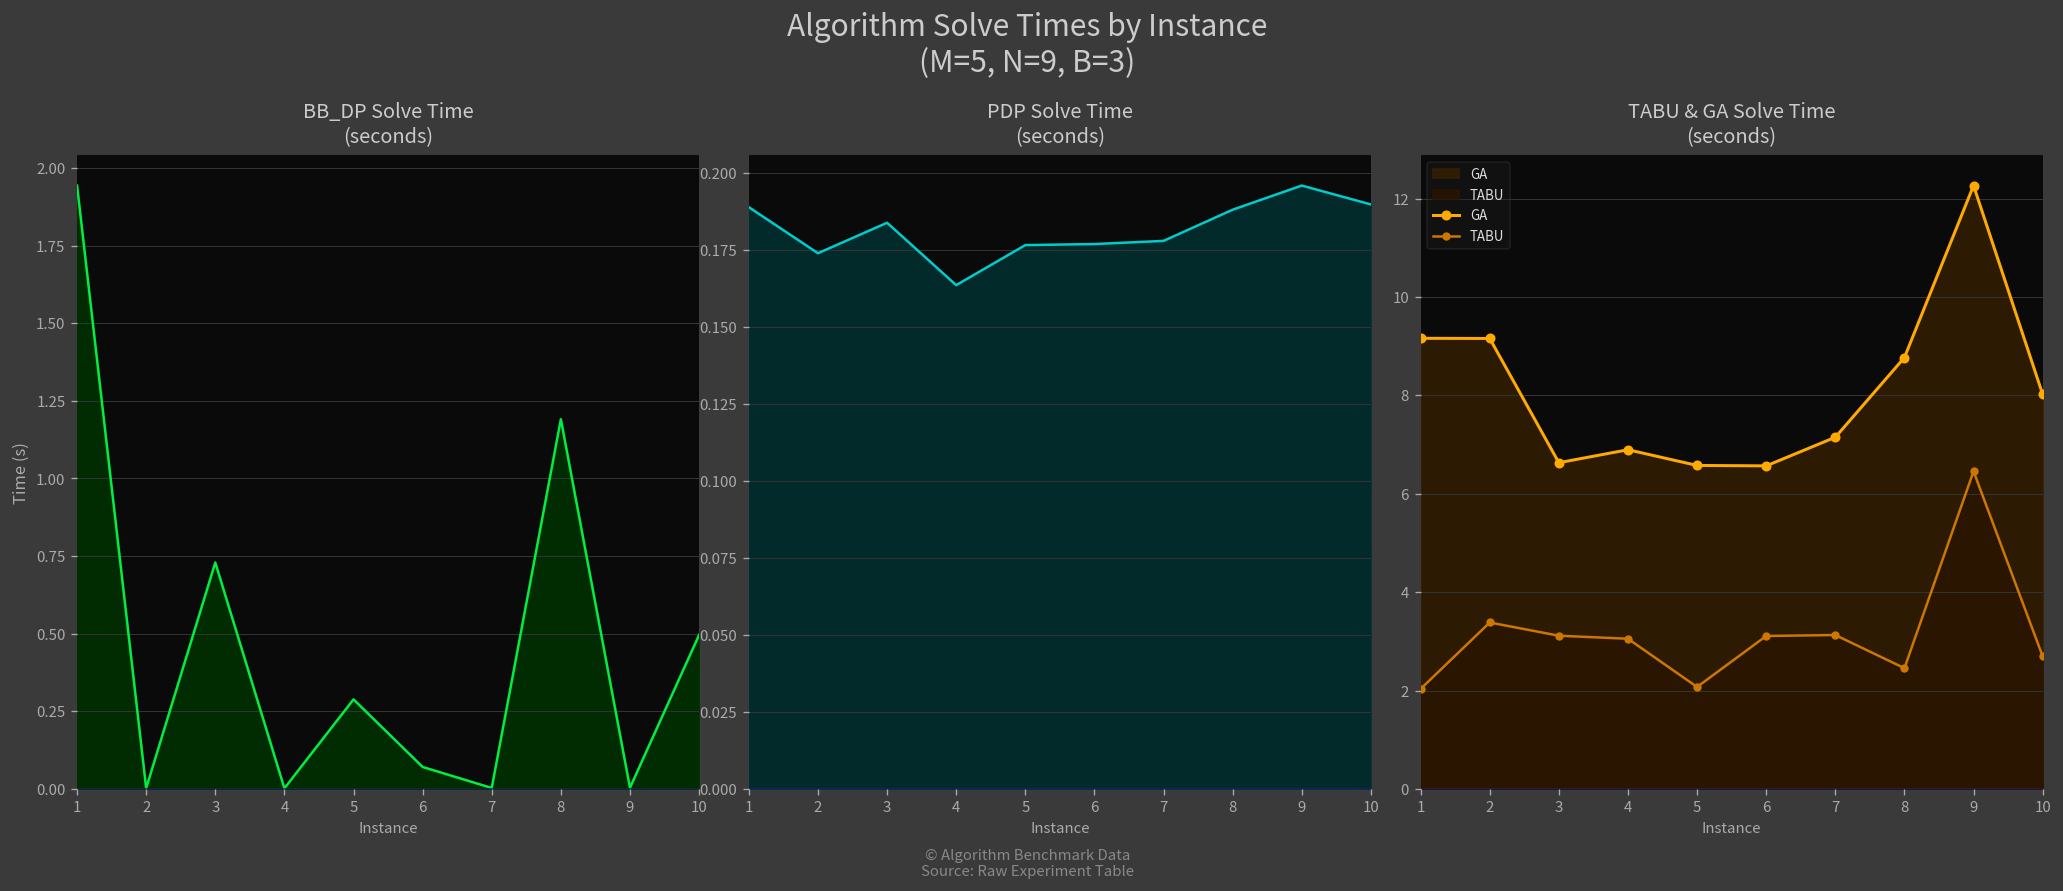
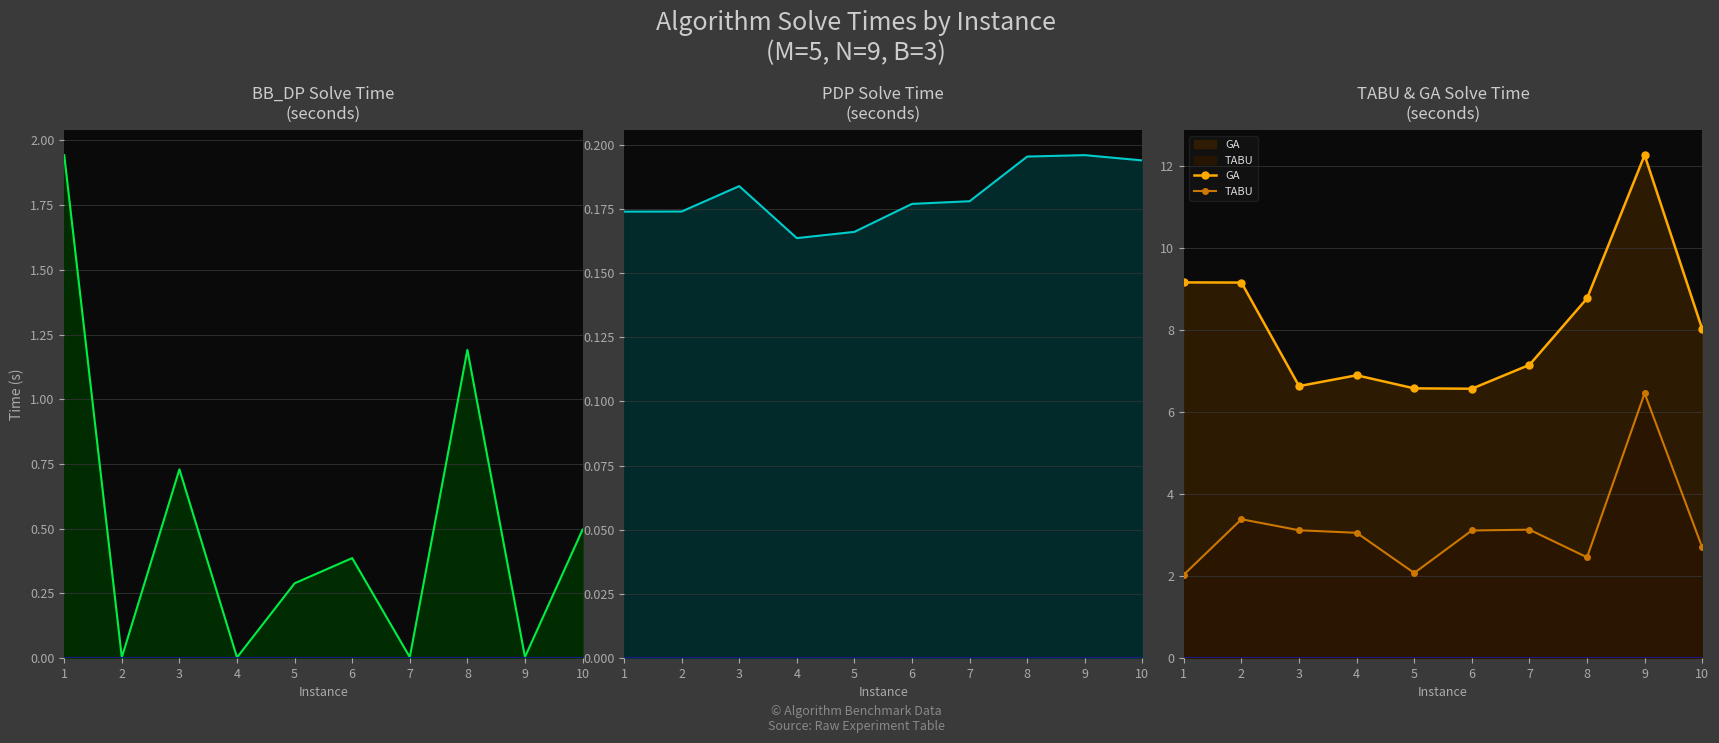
BB_DP Solve Time (seconds), 6: 0.07 -> 0.39
PDP Solve Time (seconds), 1: 0.189 -> 0.174
PDP Solve Time (seconds), 5: 0.177 -> 0.166
PDP Solve Time (seconds), 8: 0.188 -> 0.195
PDP Solve Time (seconds), 10: 0.190 -> 0.194
